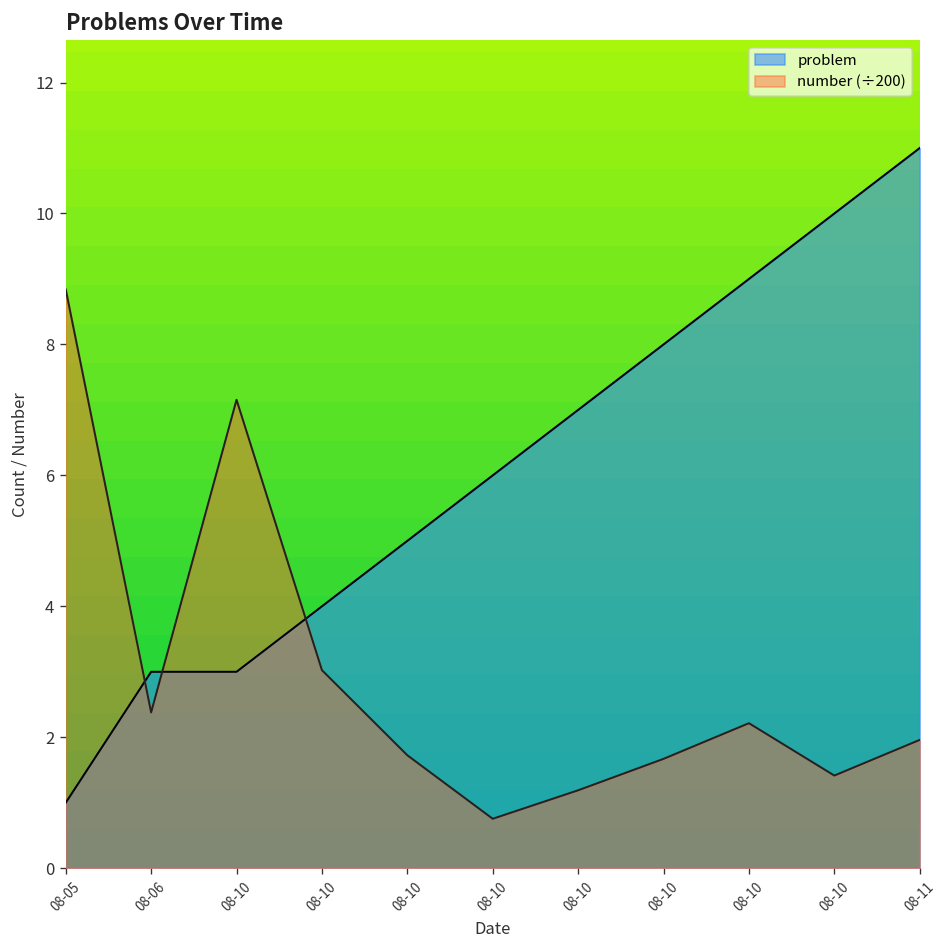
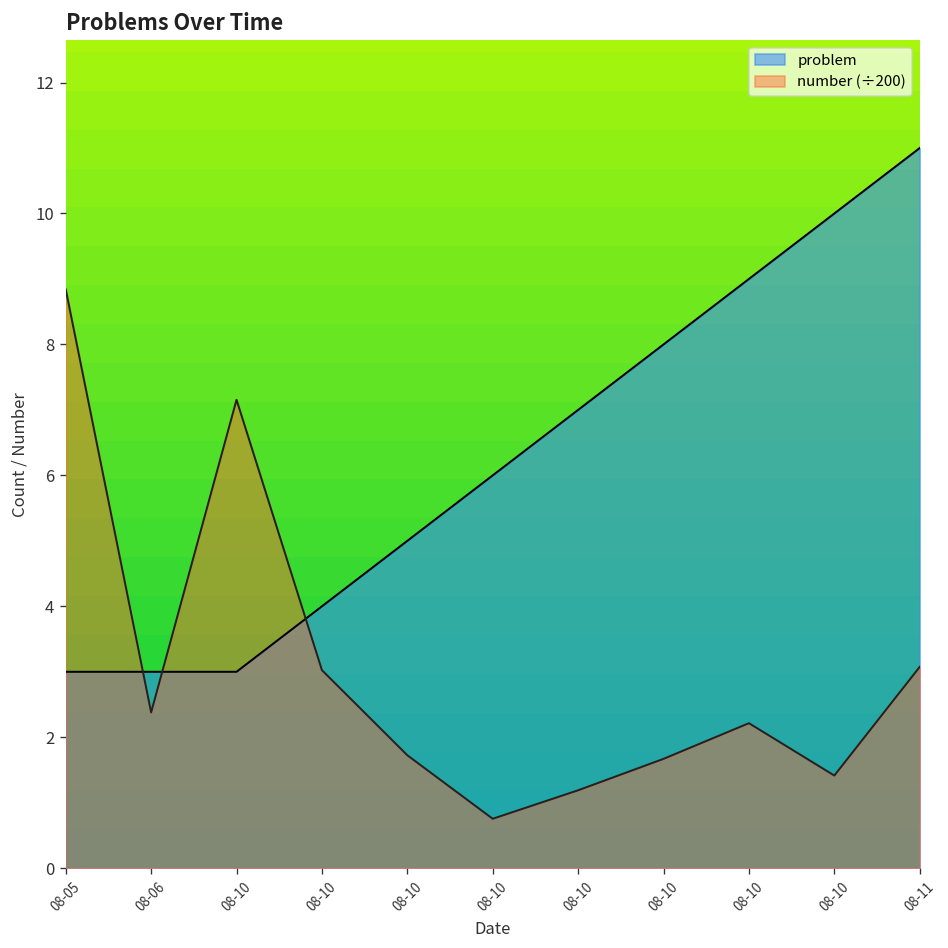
problem, 08-05: 1 -> 3
number (÷200), 08-11: 2.0 -> 3.1
